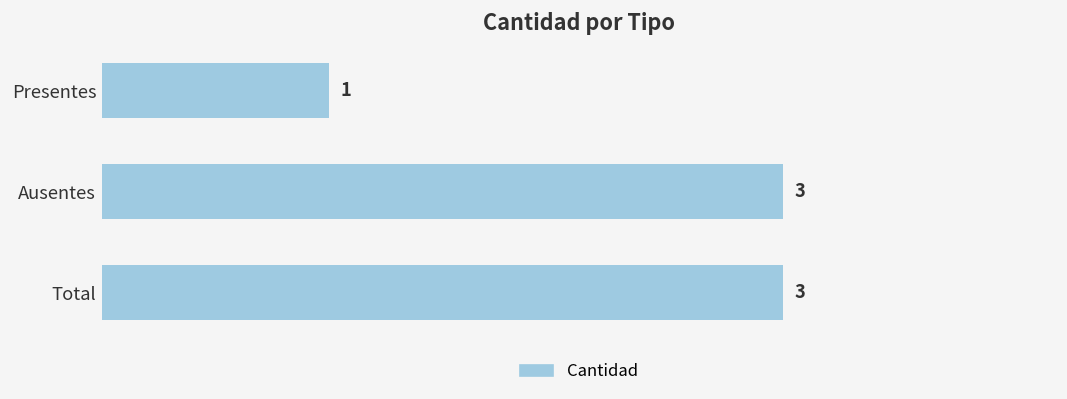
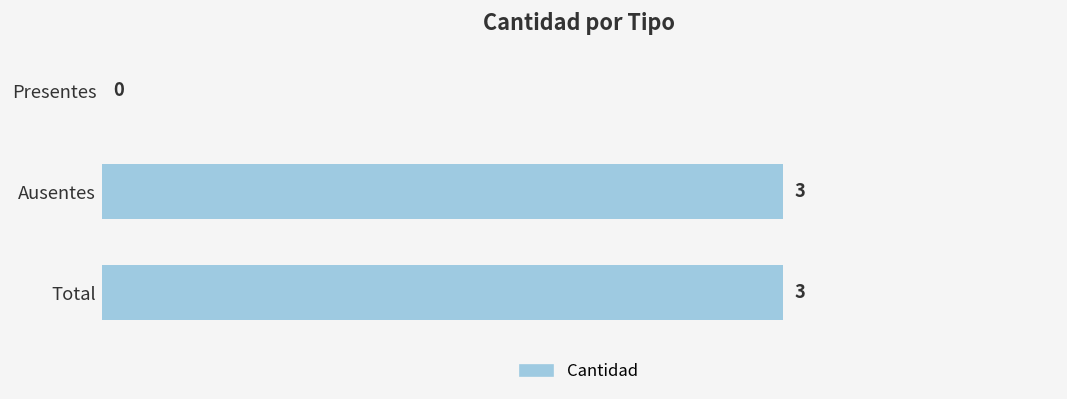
Presentes: 1 -> 0
